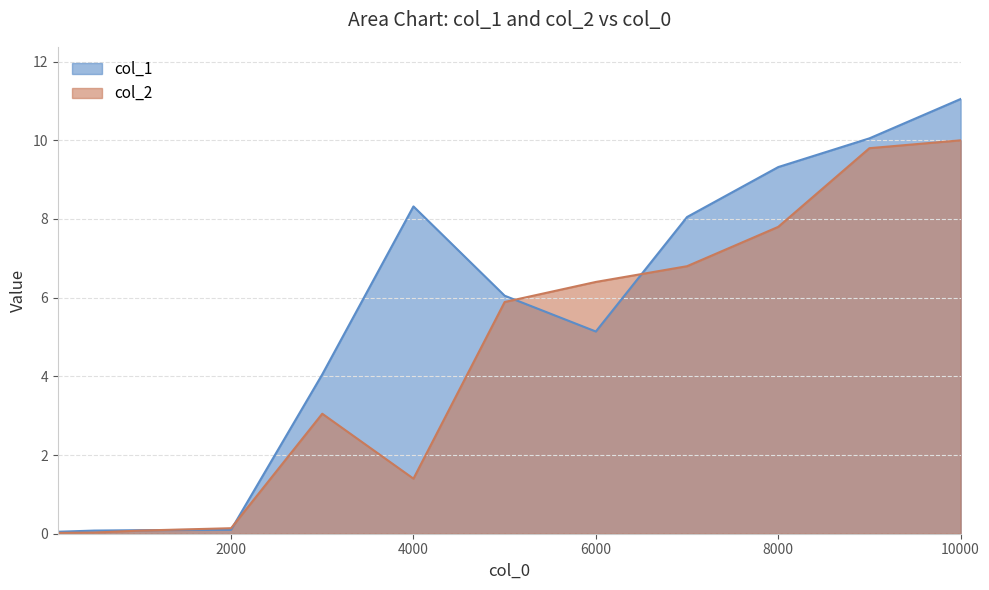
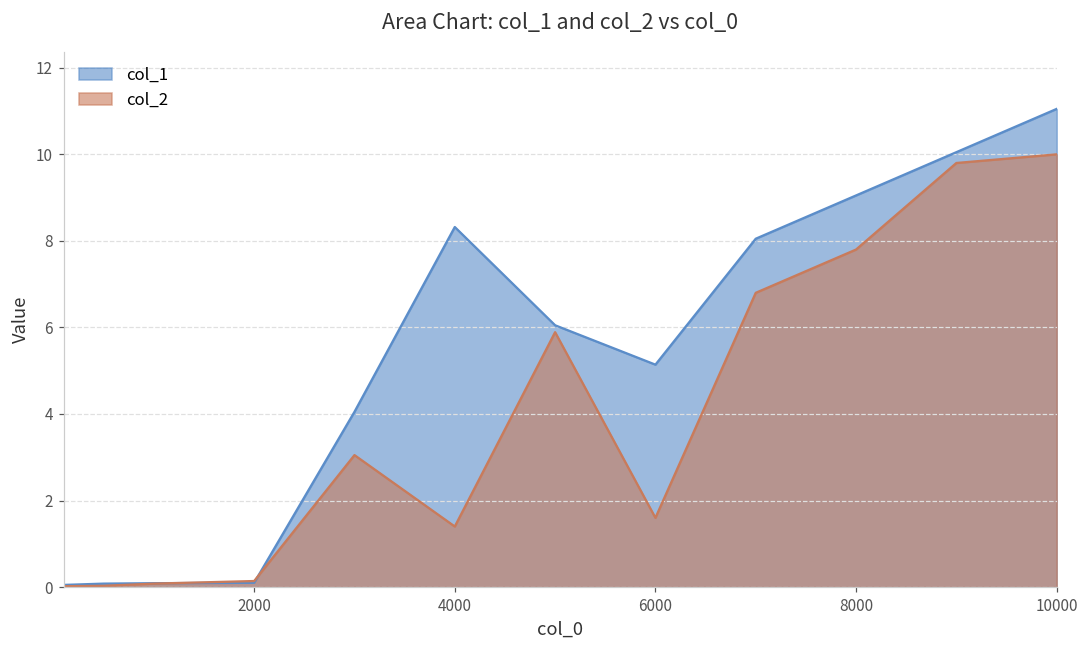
col_2, 6000: 6.4 -> 1.6
col_1, 8000: 9.3 -> 9.1
